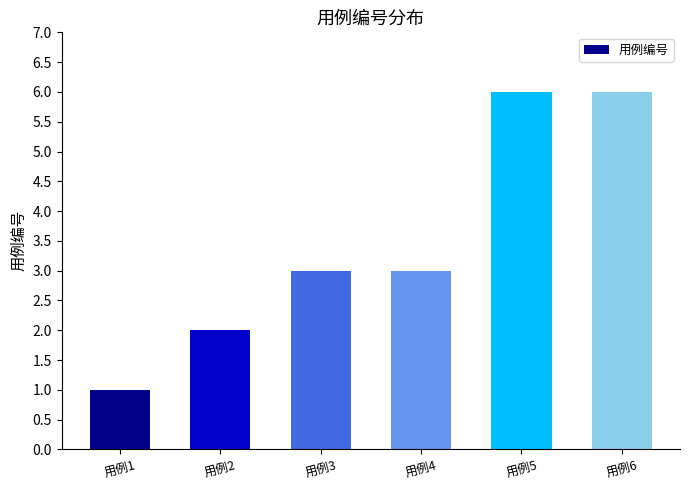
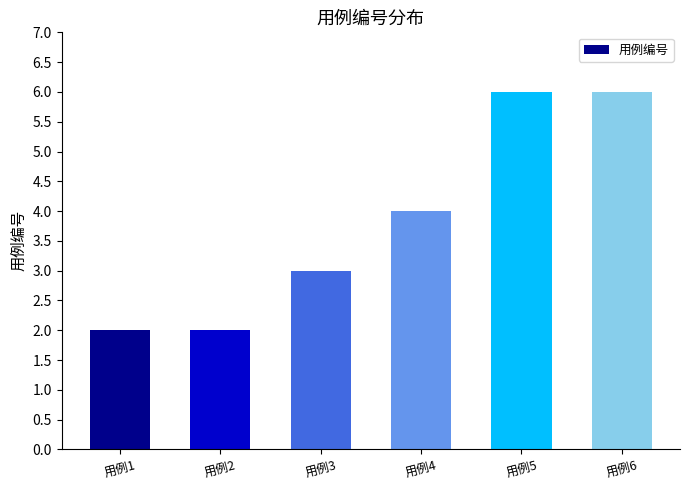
用例1: 1 -> 2
用例4: 3 -> 4
